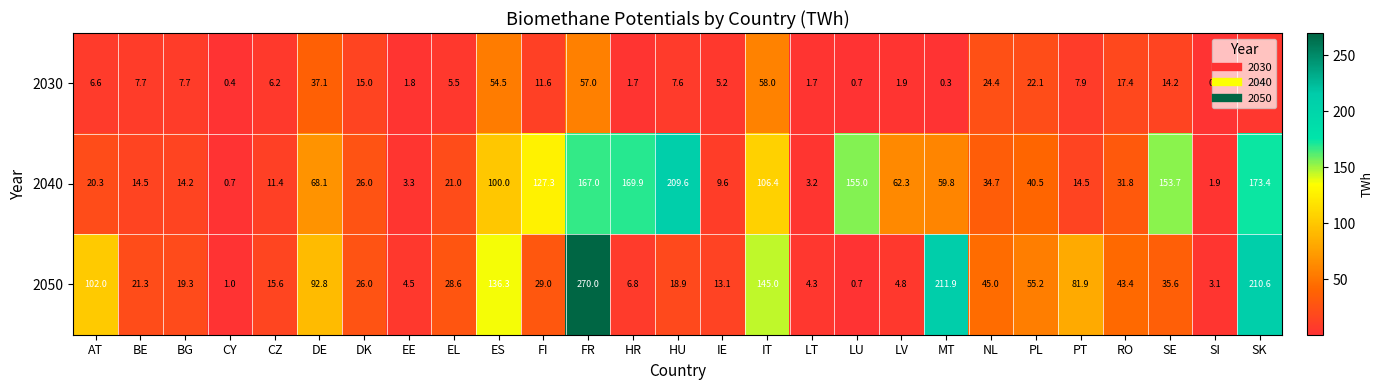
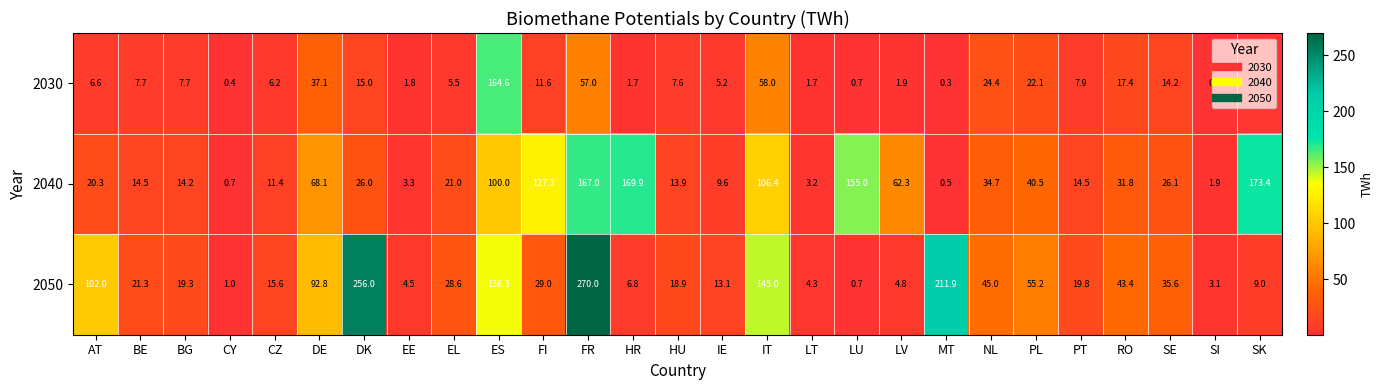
2030, ES: 54.5 -> 164.6
2040, HU: 209.6 -> 13.9
2040, MT: 59.8 -> 0.5
2040, SE: 153.7 -> 26.1
2050, DK: 26.0 -> 256.0
2050, PT: 81.9 -> 19.8
2050, SK: 210.6 -> 9.0
